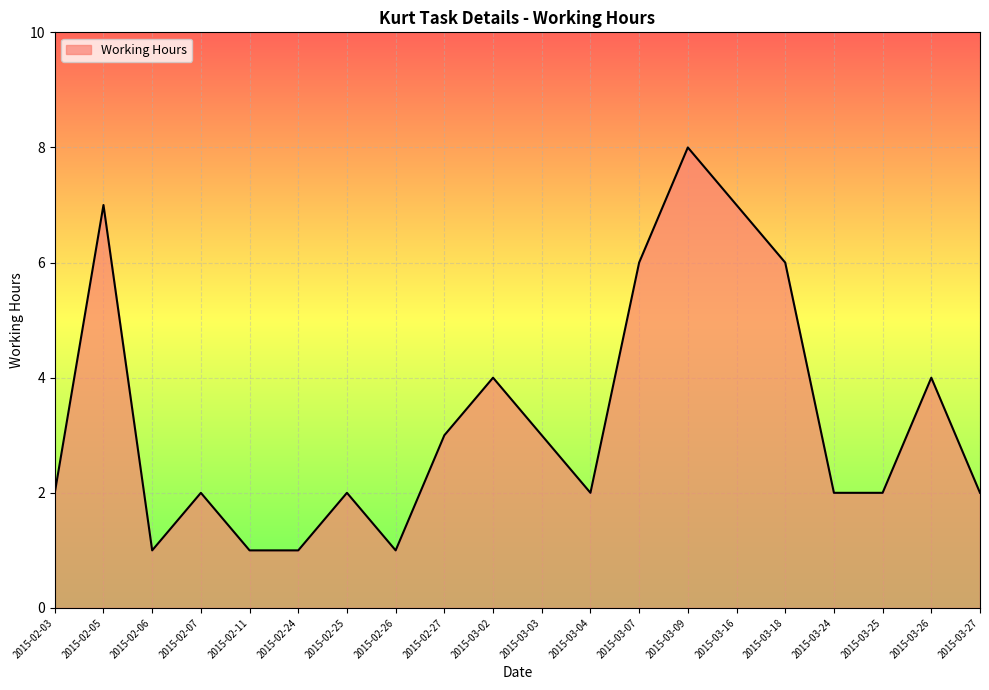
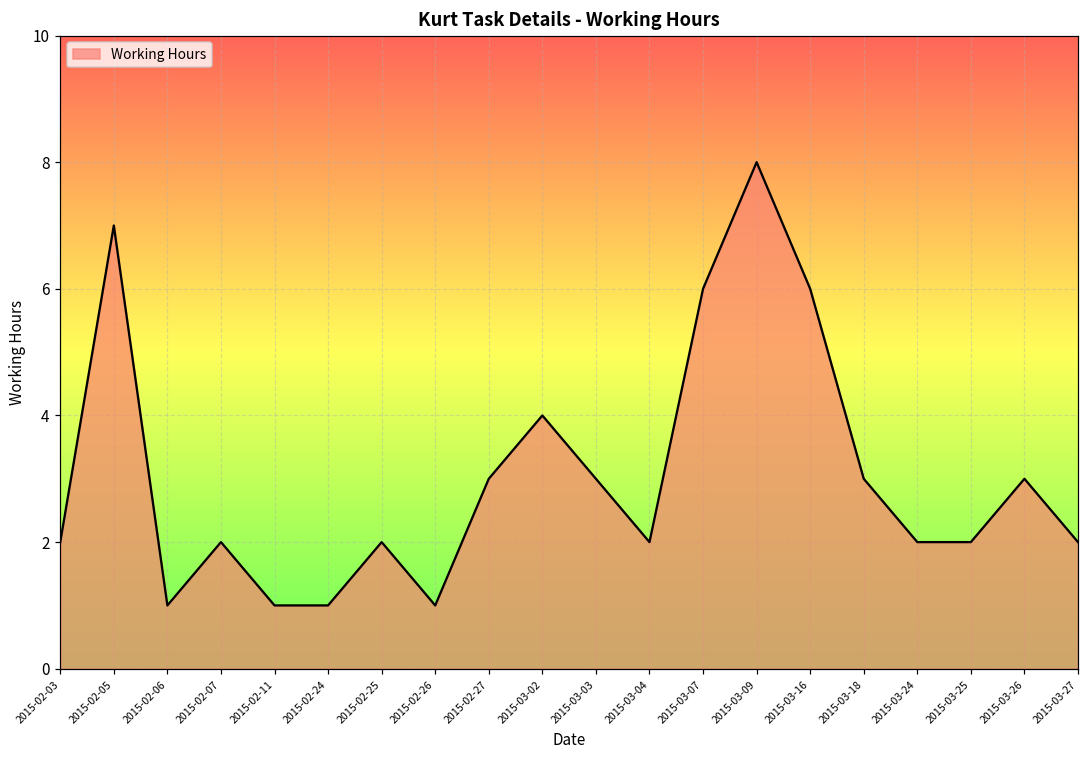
2015-03-16: 7 -> 6
2015-03-18: 6 -> 3
2015-03-26: 4 -> 3
